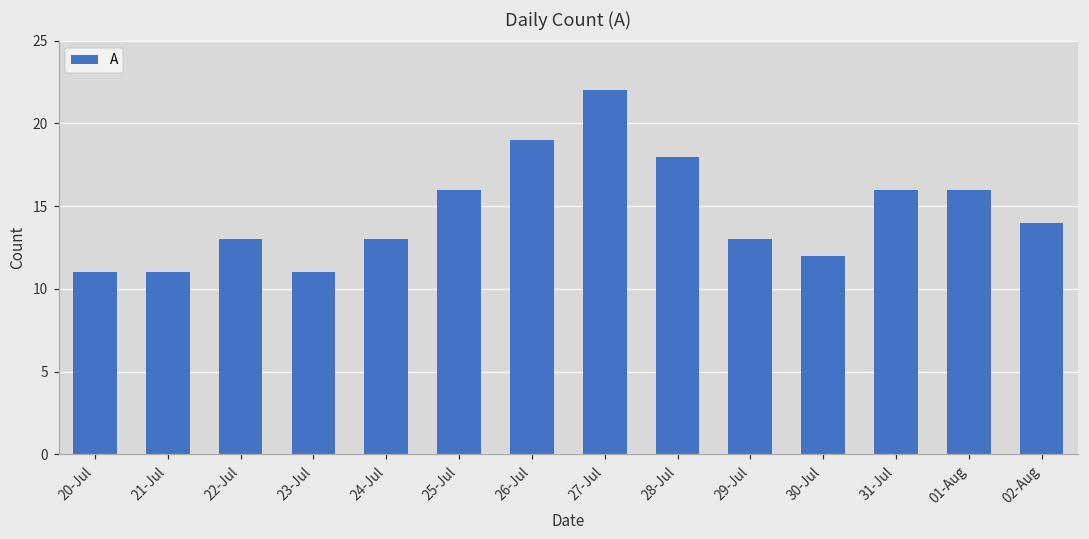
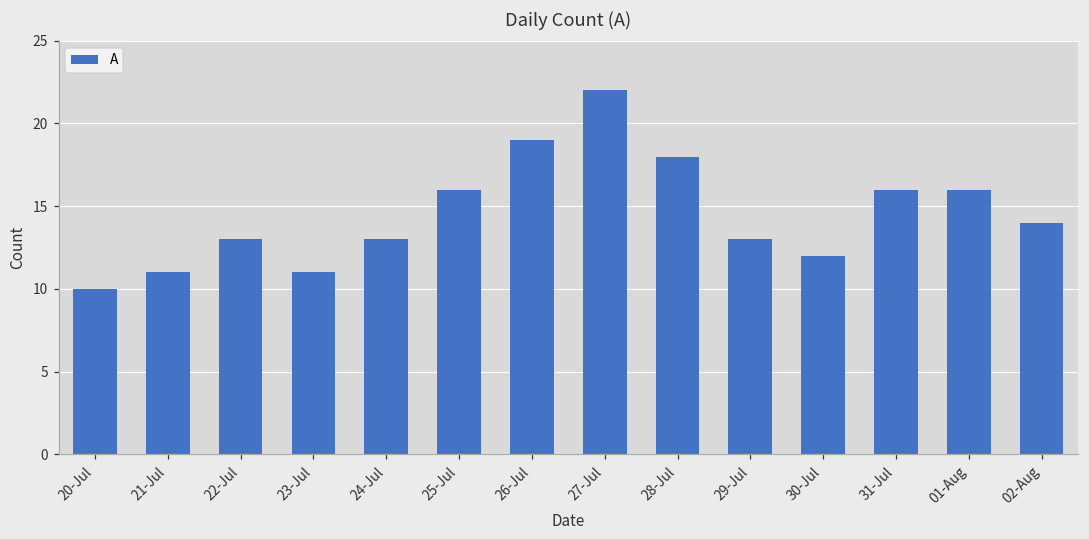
20-Jul: 11 -> 10
